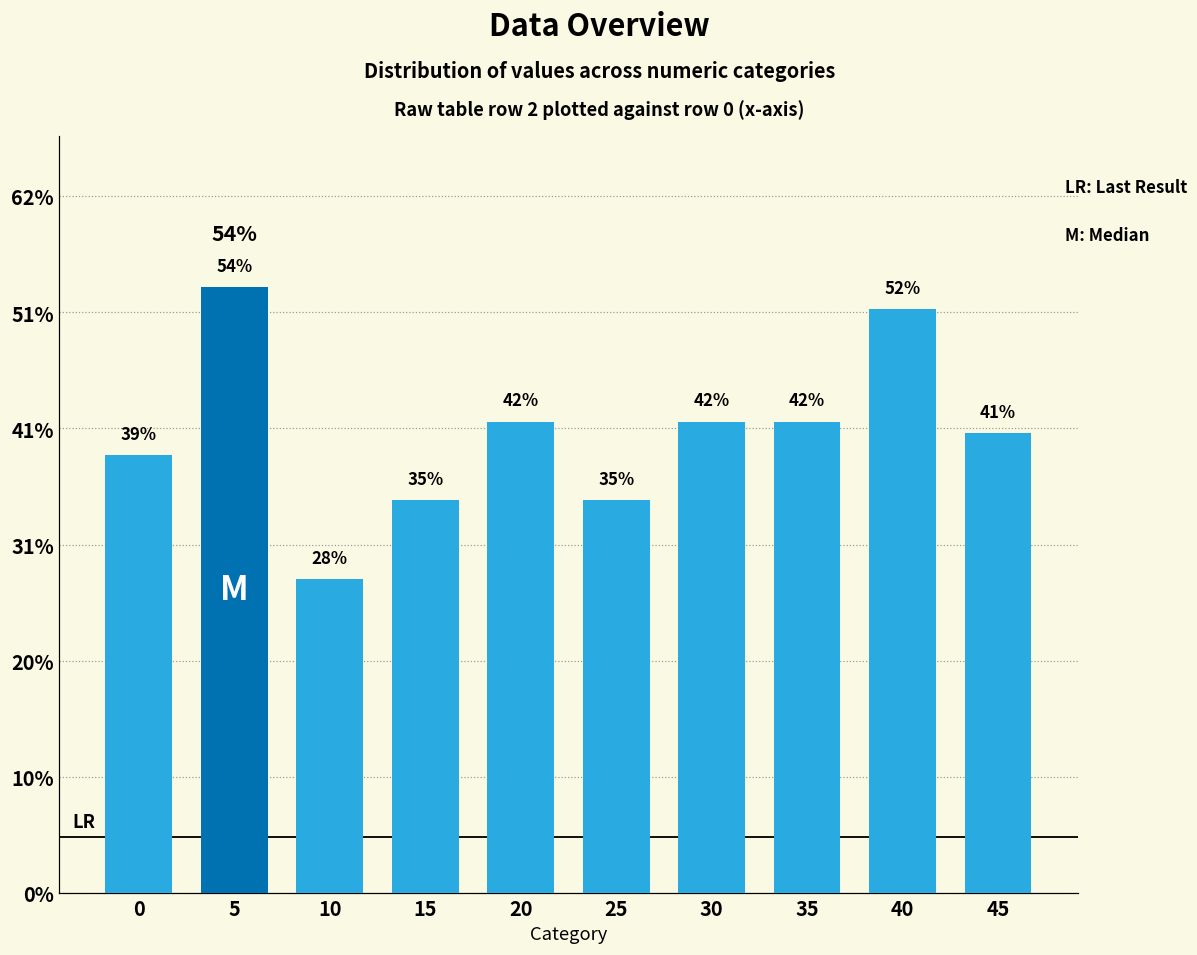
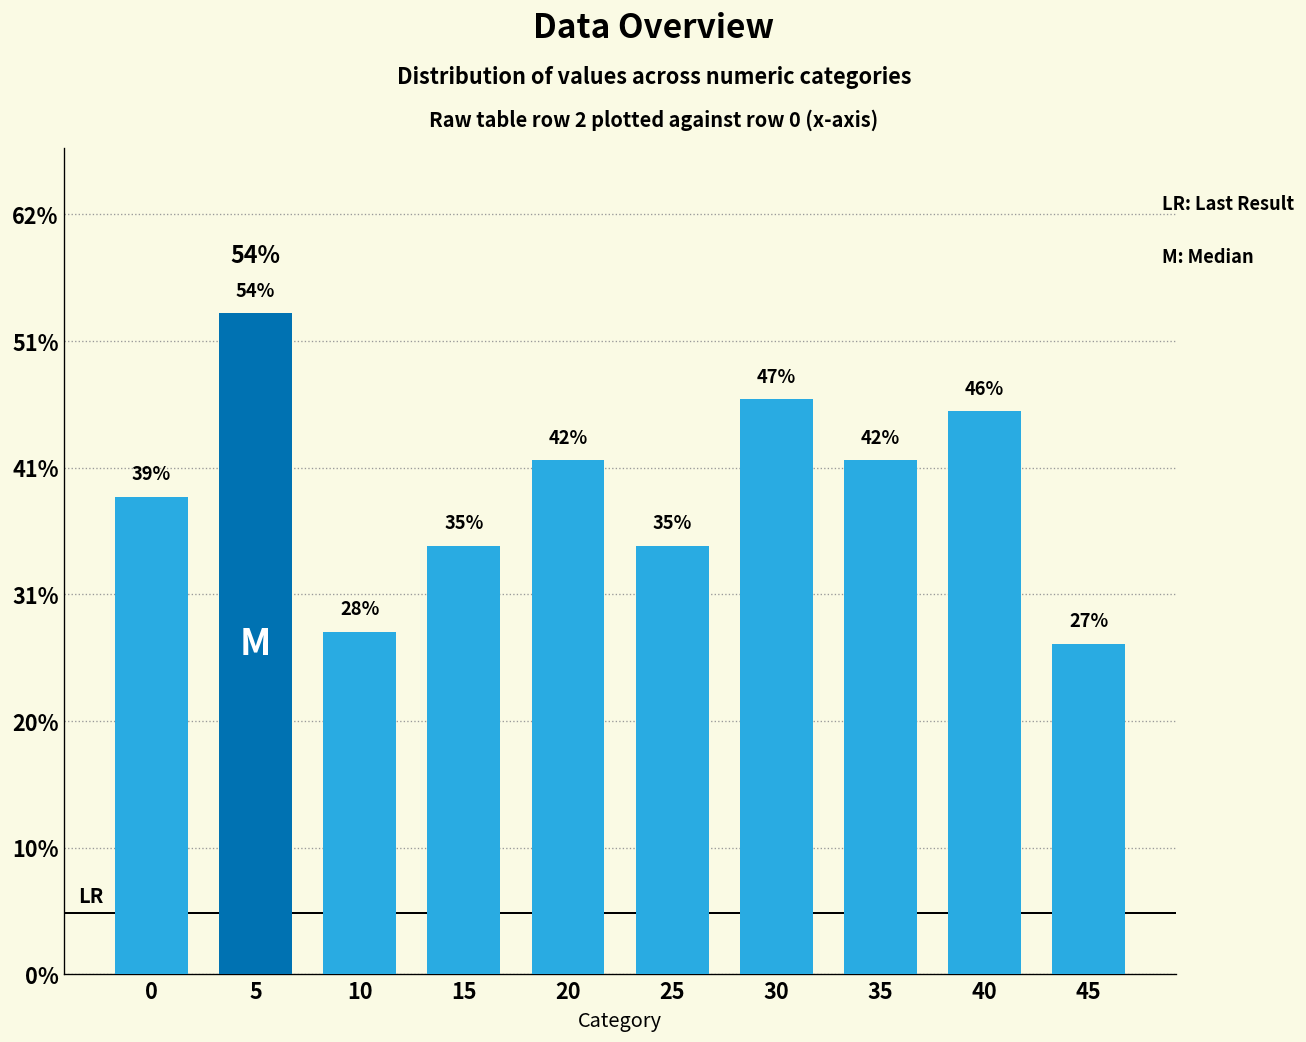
30: 42% -> 47%
40: 52% -> 46%
45: 41% -> 27%
